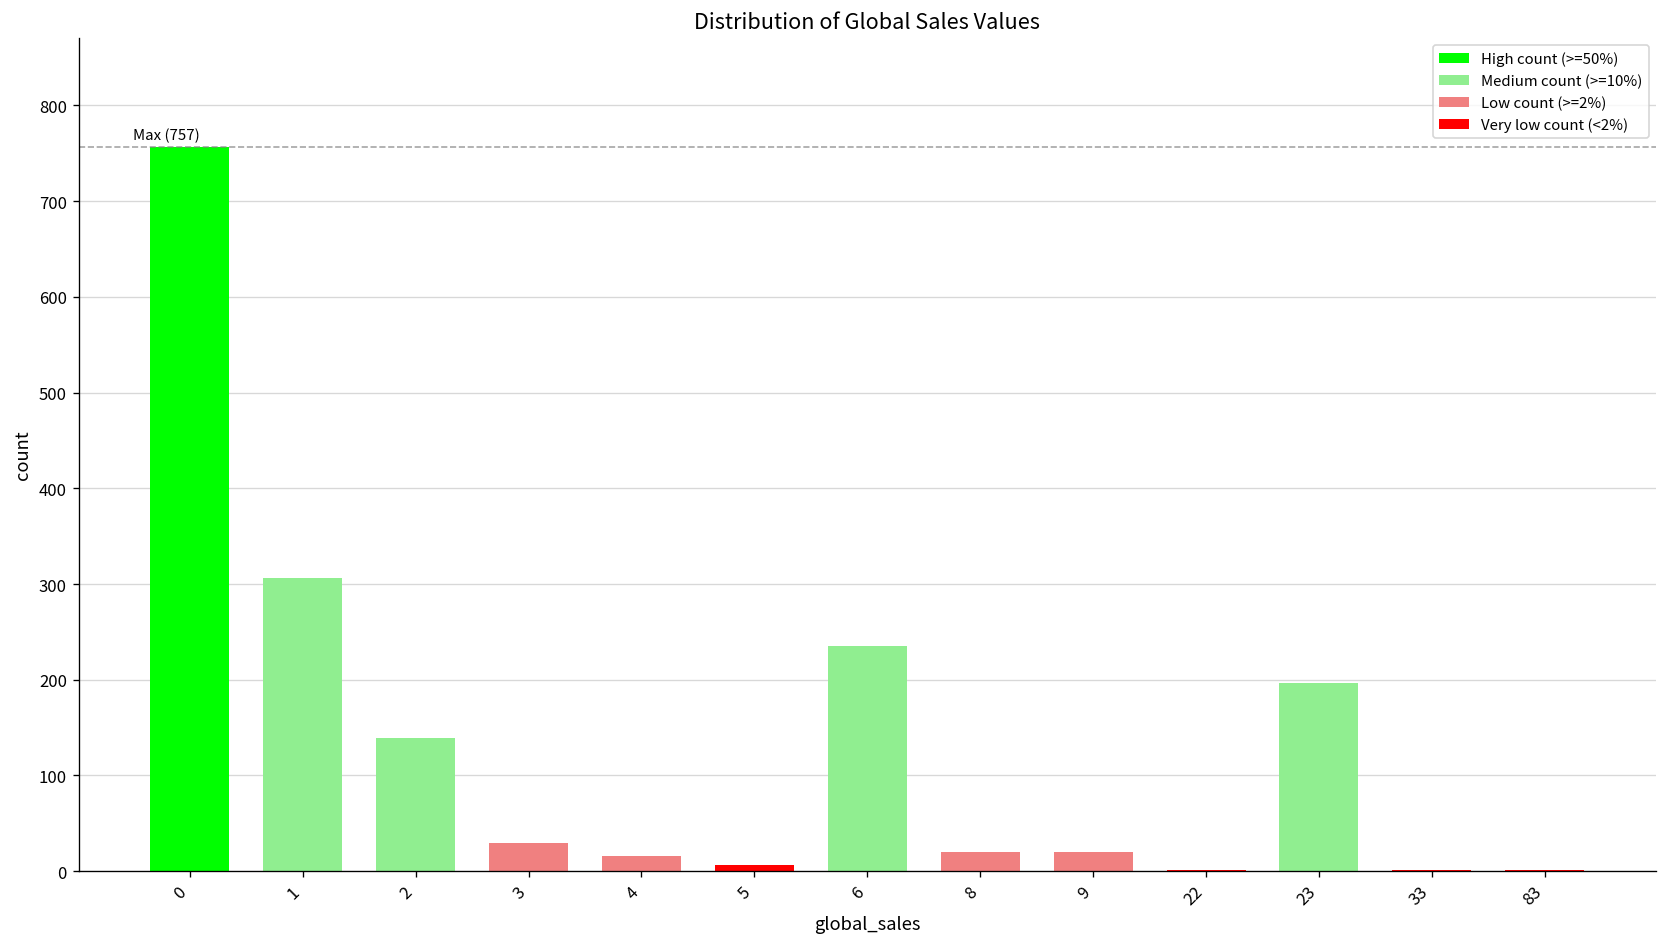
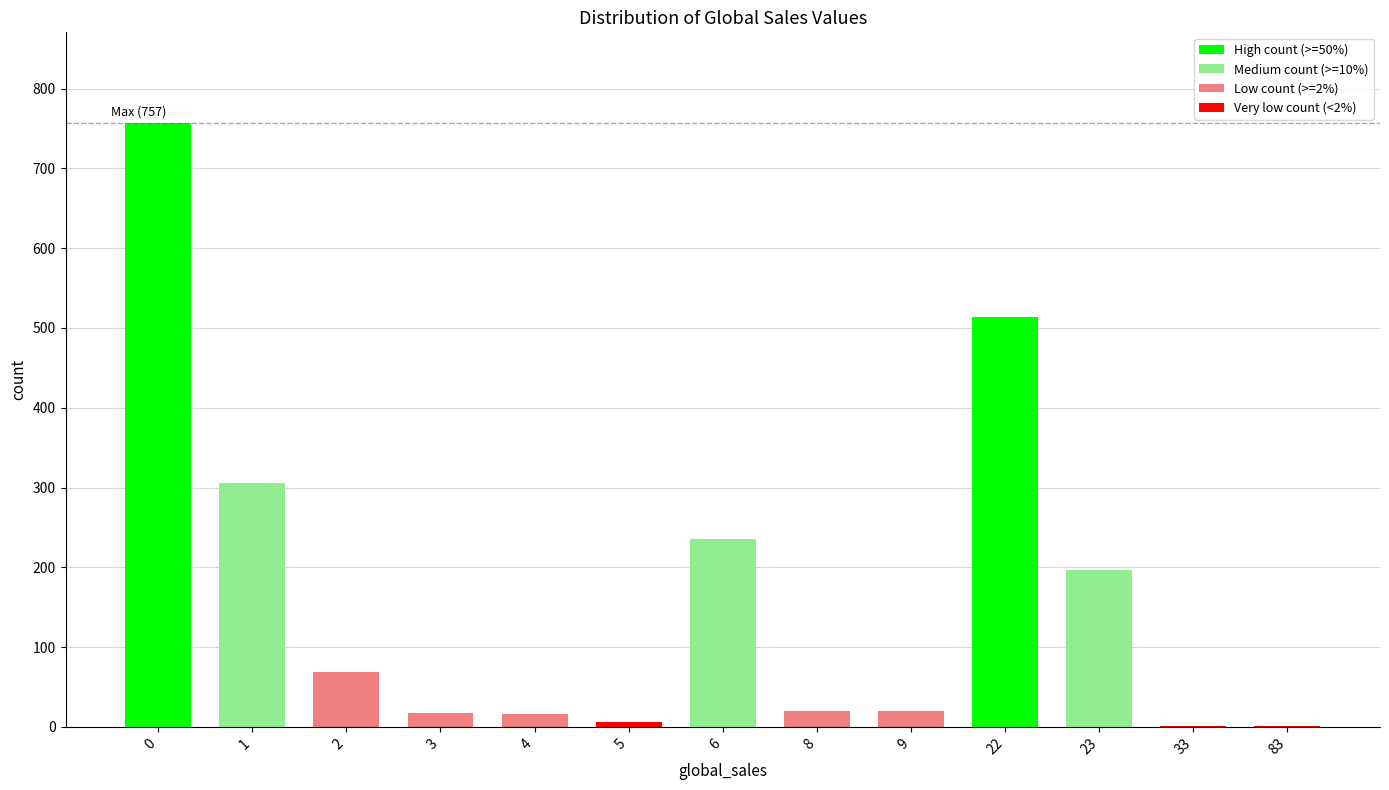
2: 140 -> 70
3: 30 -> 20
22: 0 -> 510
